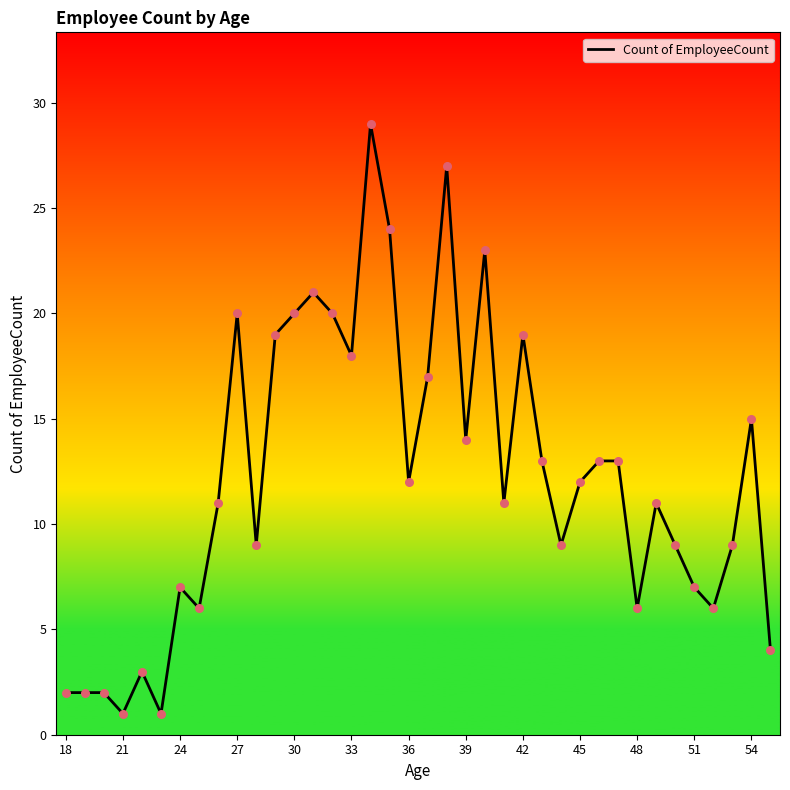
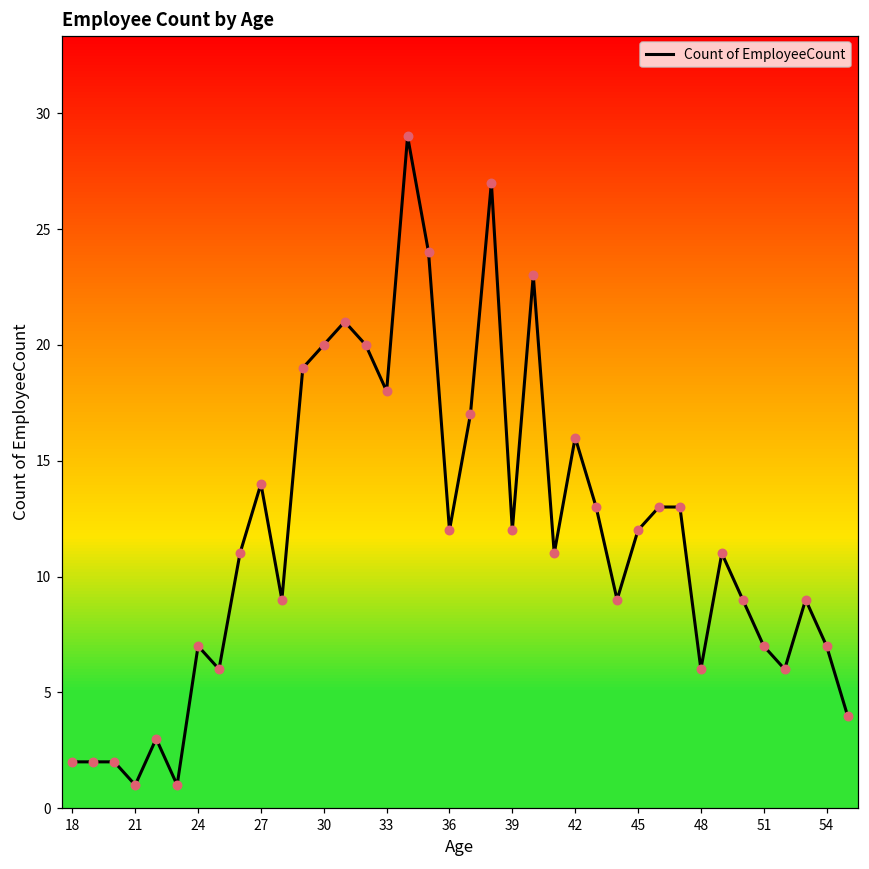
27: 20 -> 14
39: 14 -> 12
42: 19 -> 16
54: 15 -> 7
